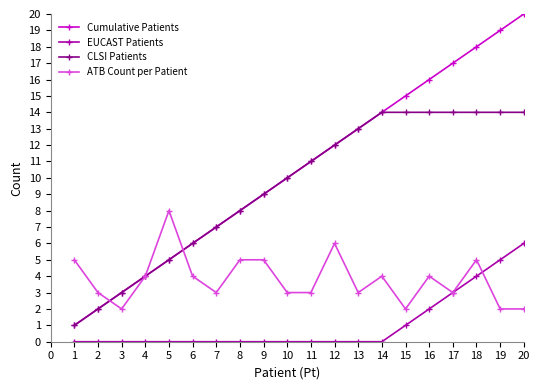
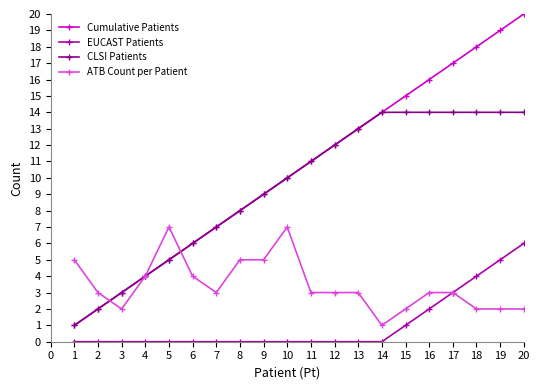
ATB Count per Patient, 5: 8 -> 7
ATB Count per Patient, 10: 3 -> 7
ATB Count per Patient, 12: 6 -> 3
ATB Count per Patient, 14: 4 -> 1
ATB Count per Patient, 16: 4 -> 3
ATB Count per Patient, 18: 5 -> 2
